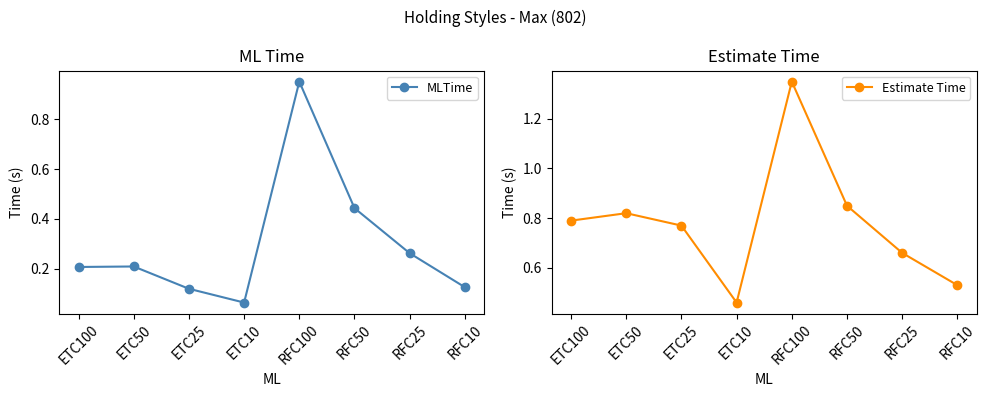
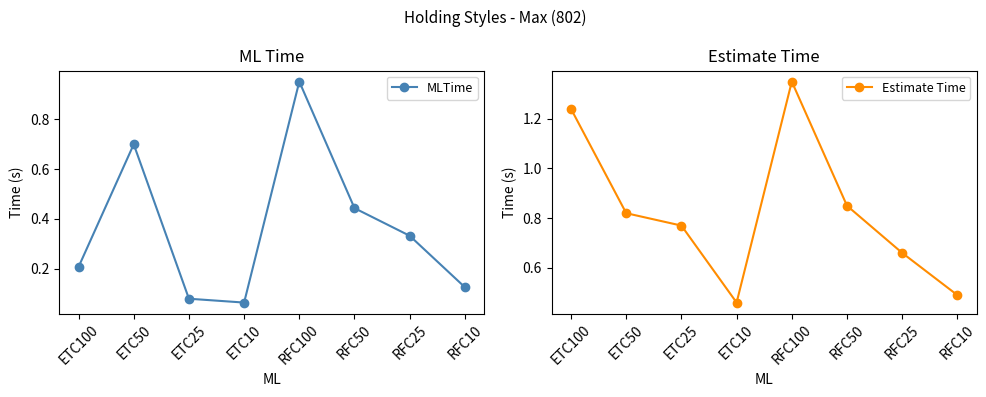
ML Time, ETC50: 0.21 -> 0.70
ML Time, ETC25: 0.12 -> 0.08
ML Time, RFC25: 0.26 -> 0.33
Estimate Time, ETC100: 0.79 -> 1.24
Estimate Time, RFC10: 0.53 -> 0.49
